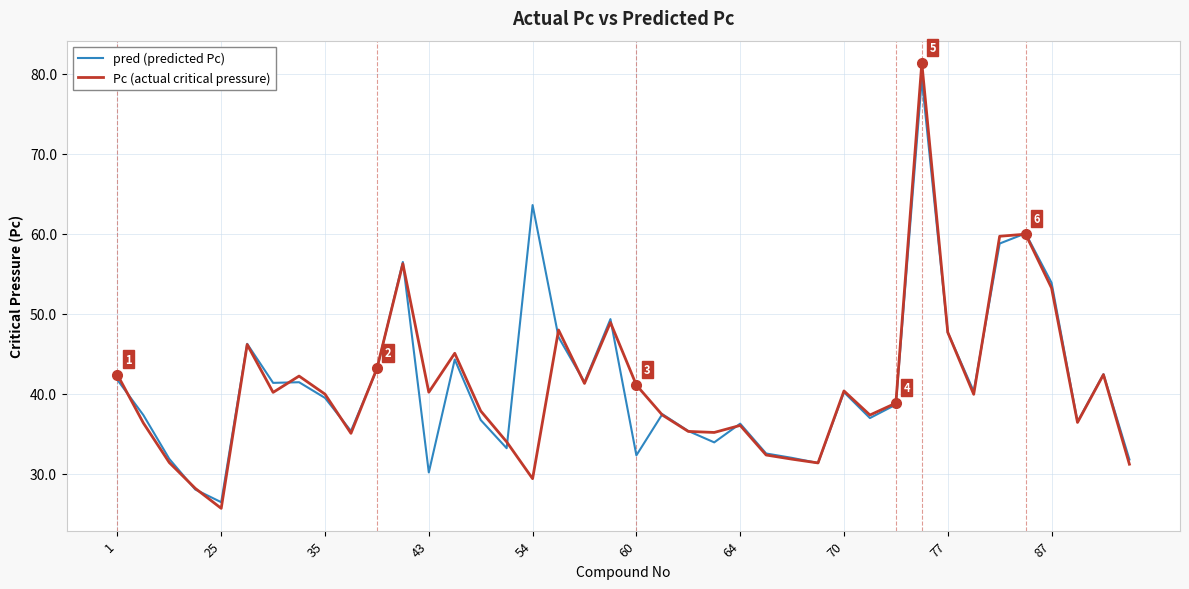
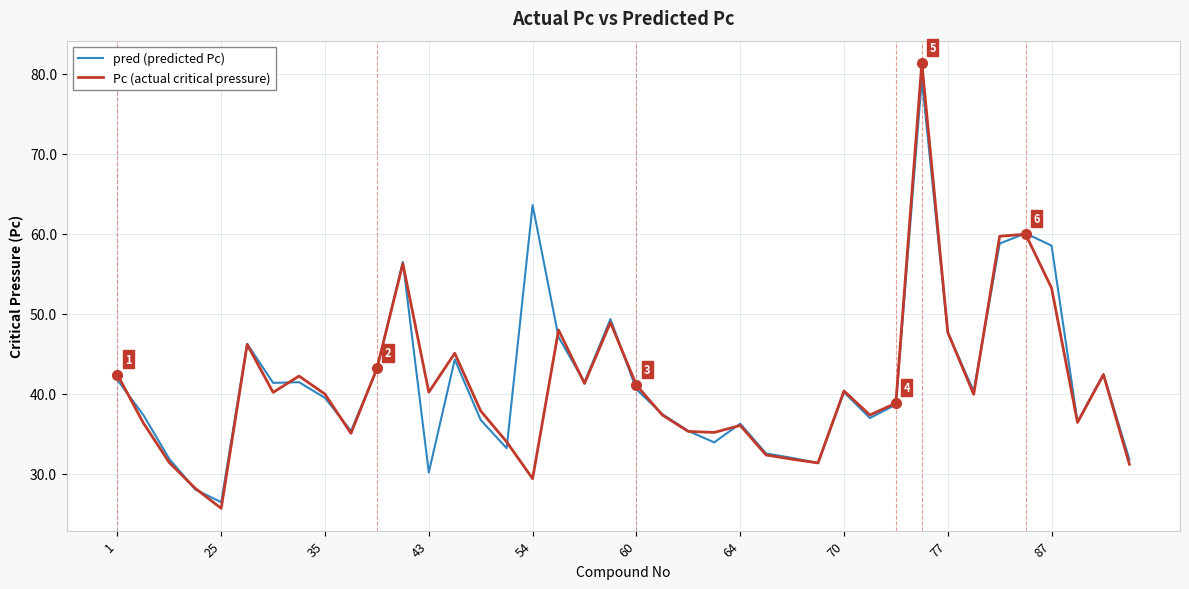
pred (predicted Pc), 60: 32 -> 41
pred (predicted Pc), 87: 54 -> 59
